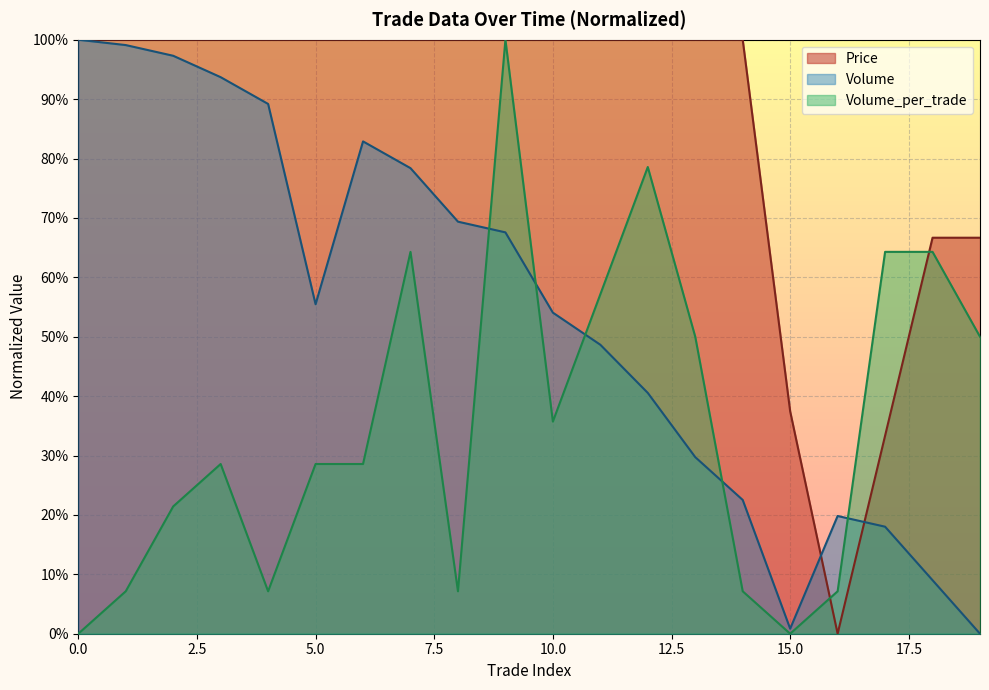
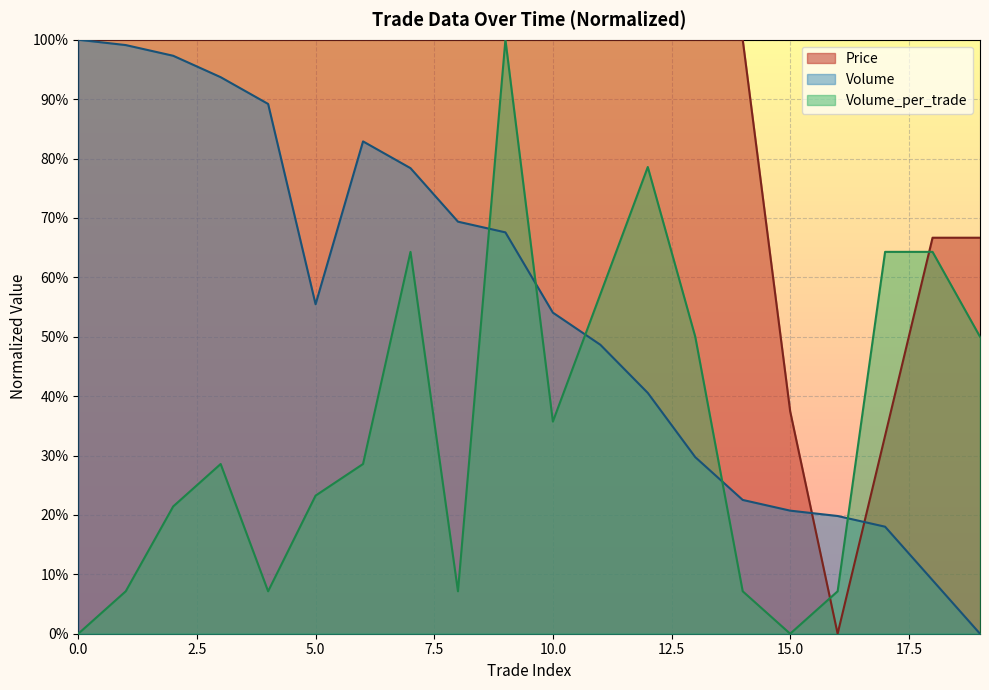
Volume_per_trade, 5.0: 29% -> 23%
Volume, 15.0: 1% -> 21%
